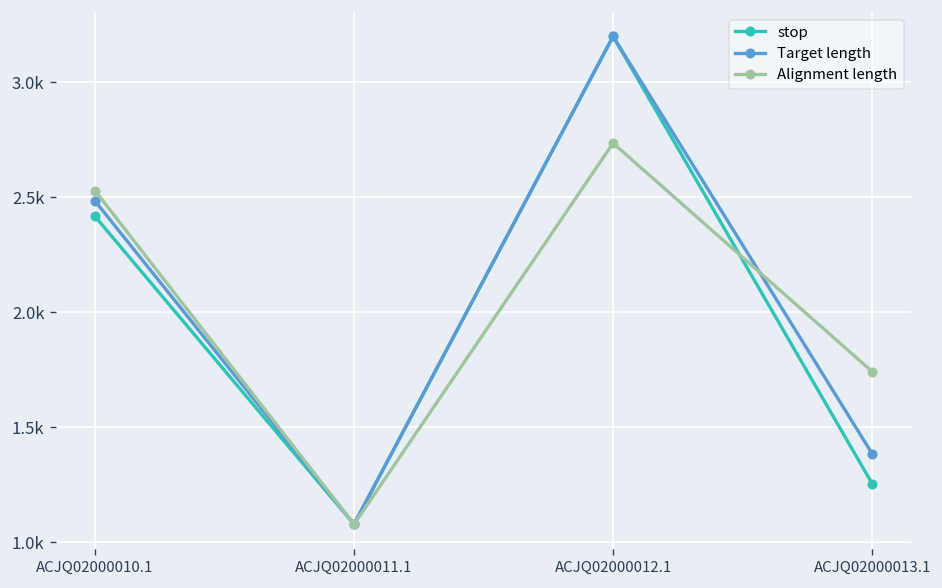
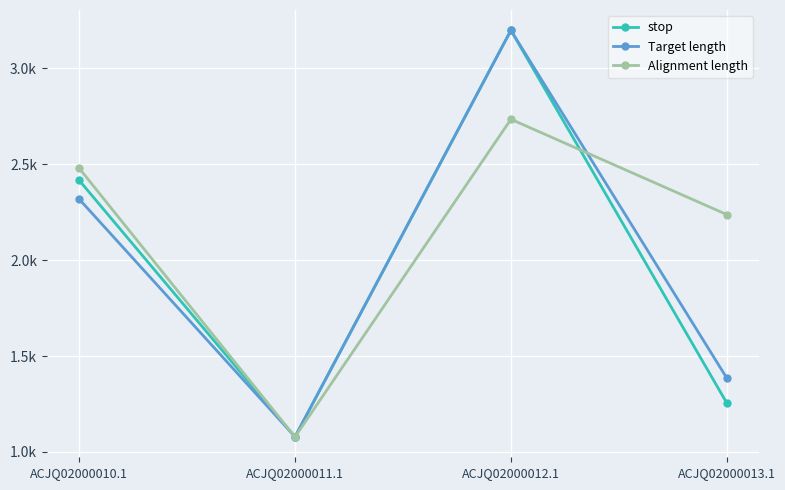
Target length, ACJQ02000010.1: 2480 -> 2320
Alignment length, ACJQ02000010.1: 2530 -> 2480
Alignment length, ACJQ02000013.1: 1740 -> 2240
